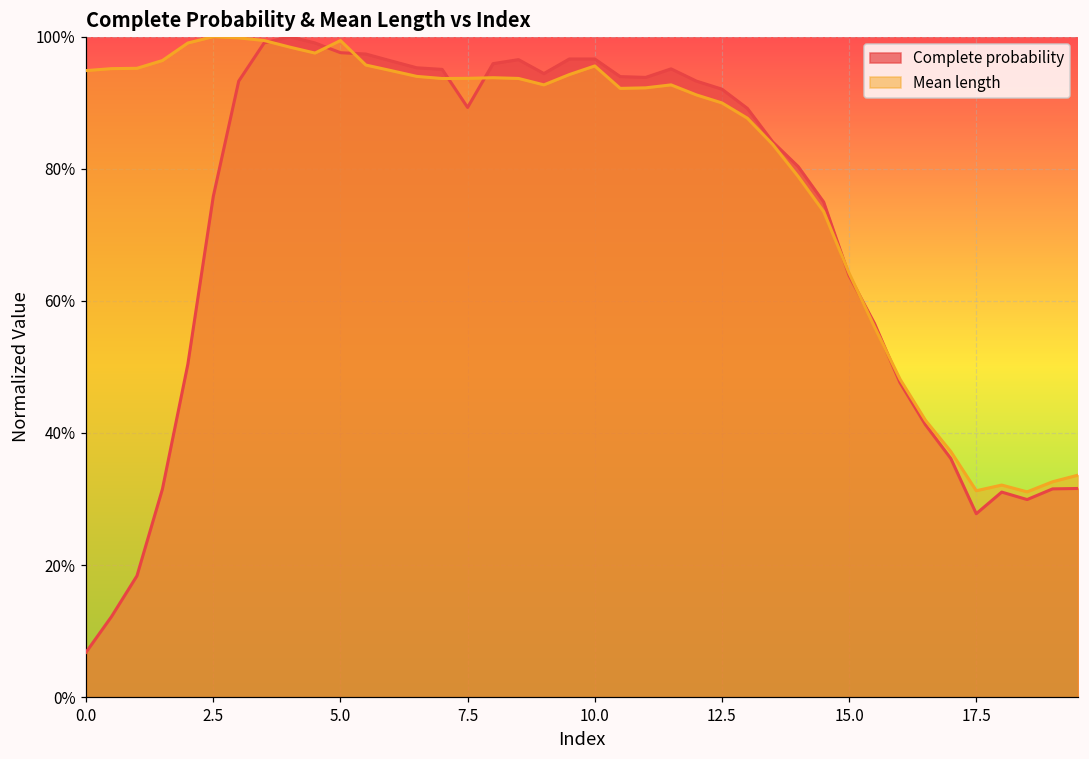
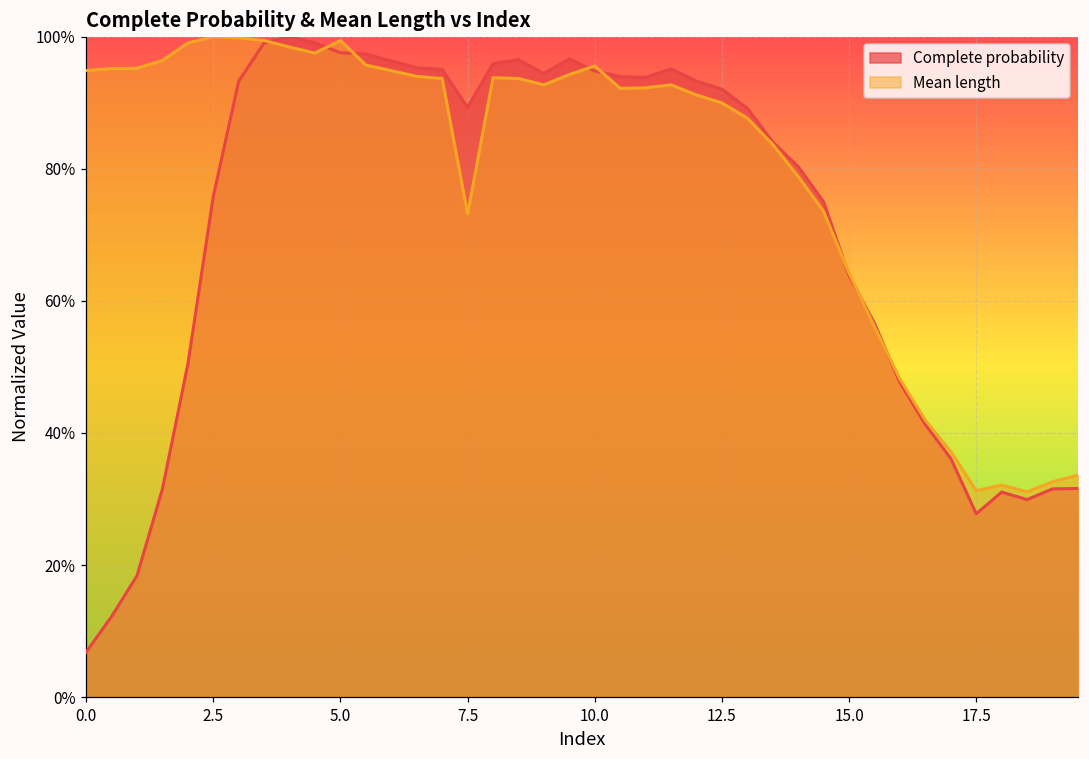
Mean length, 7.5: 94% -> 73%
Complete probability, 10.0: 97% -> 95%
